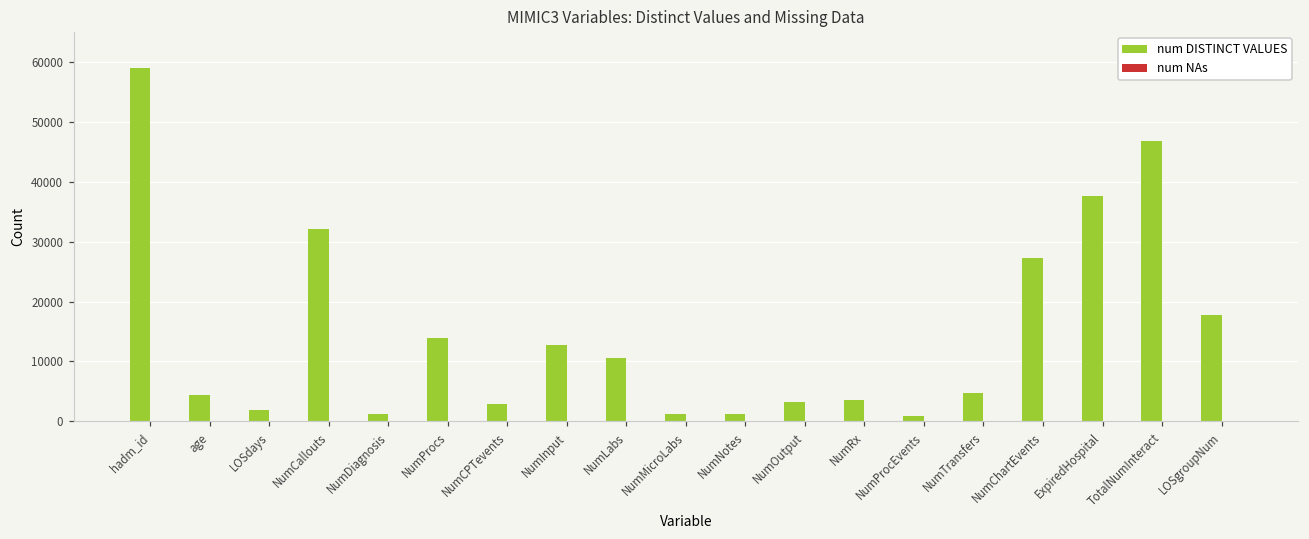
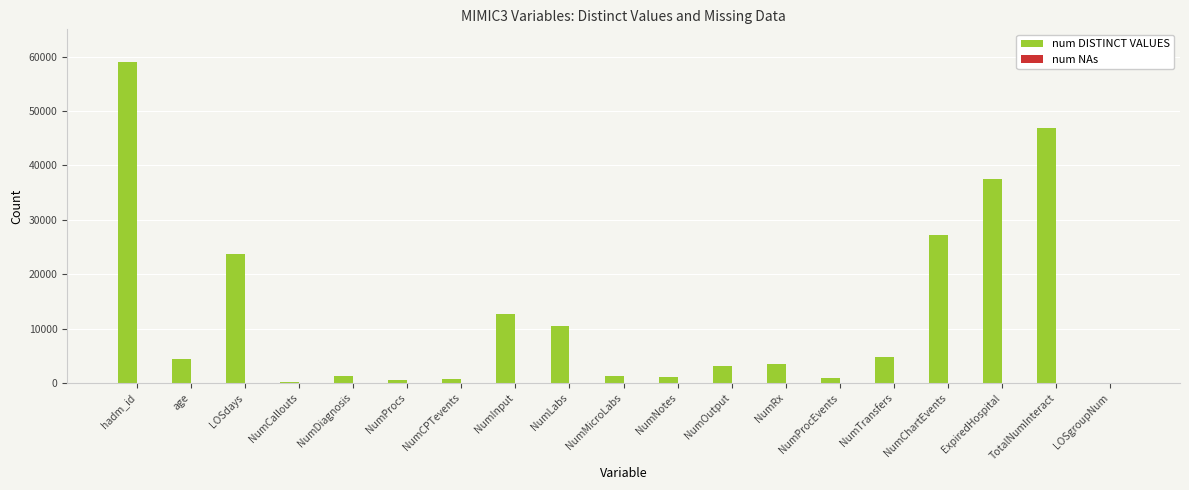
num DISTINCT VALUES, LOSdays: 2000 -> 24000
num DISTINCT VALUES, NumCallouts: 32000 -> 0
num DISTINCT VALUES, NumProcs: 14000 -> 1000
num DISTINCT VALUES, NumCPTevents: 3000 -> 1000
num DISTINCT VALUES, LOSgroupNum: 18000 -> 0
